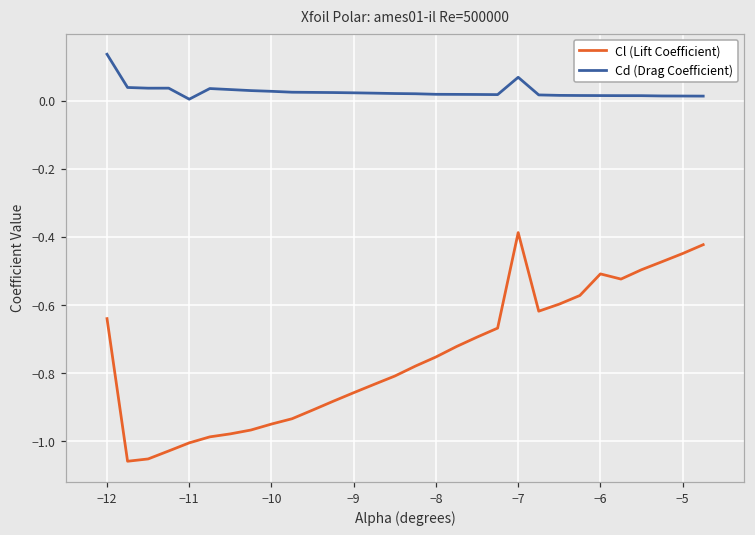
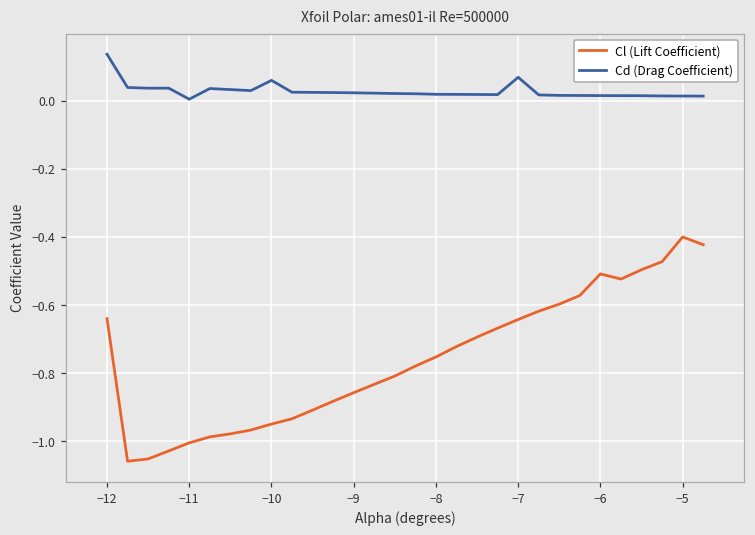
Cd (Drag Coefficient), −10: 0.03 -> 0.06
Cl (Lift Coefficient), −7: -0.39 -> -0.64
Cl (Lift Coefficient), −5: -0.45 -> -0.40
